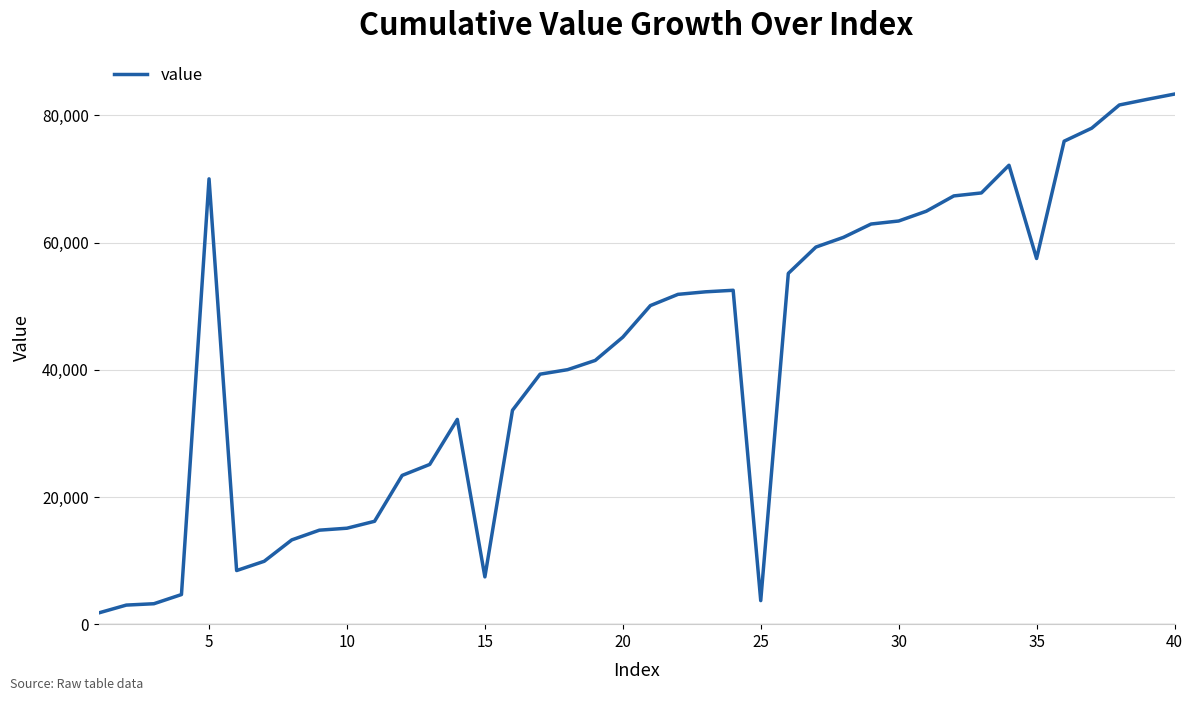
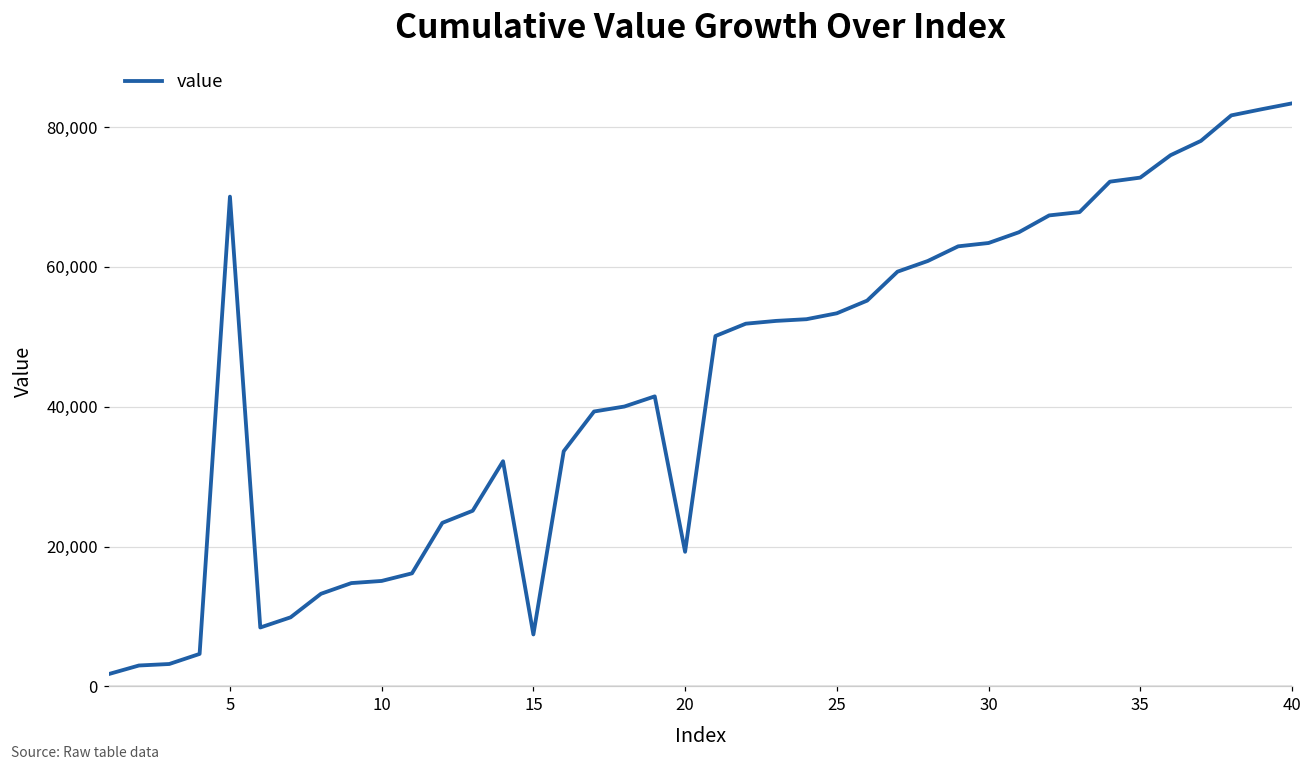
20: 45,000 -> 19,000
25: 4,000 -> 53,000
35: 58,000 -> 73,000
